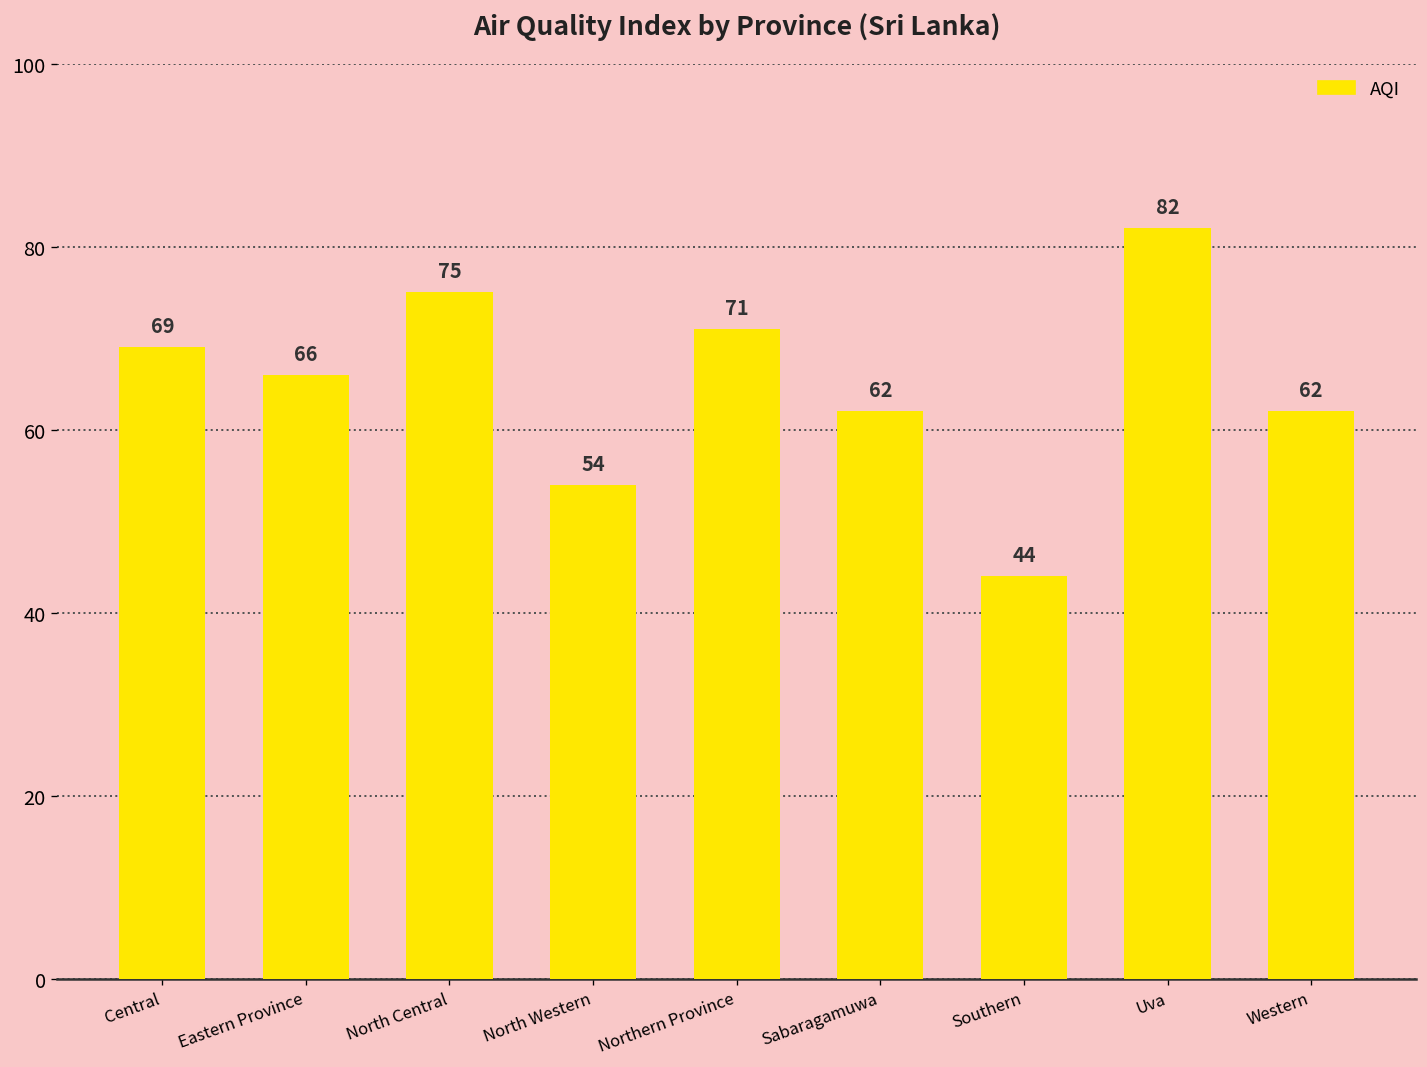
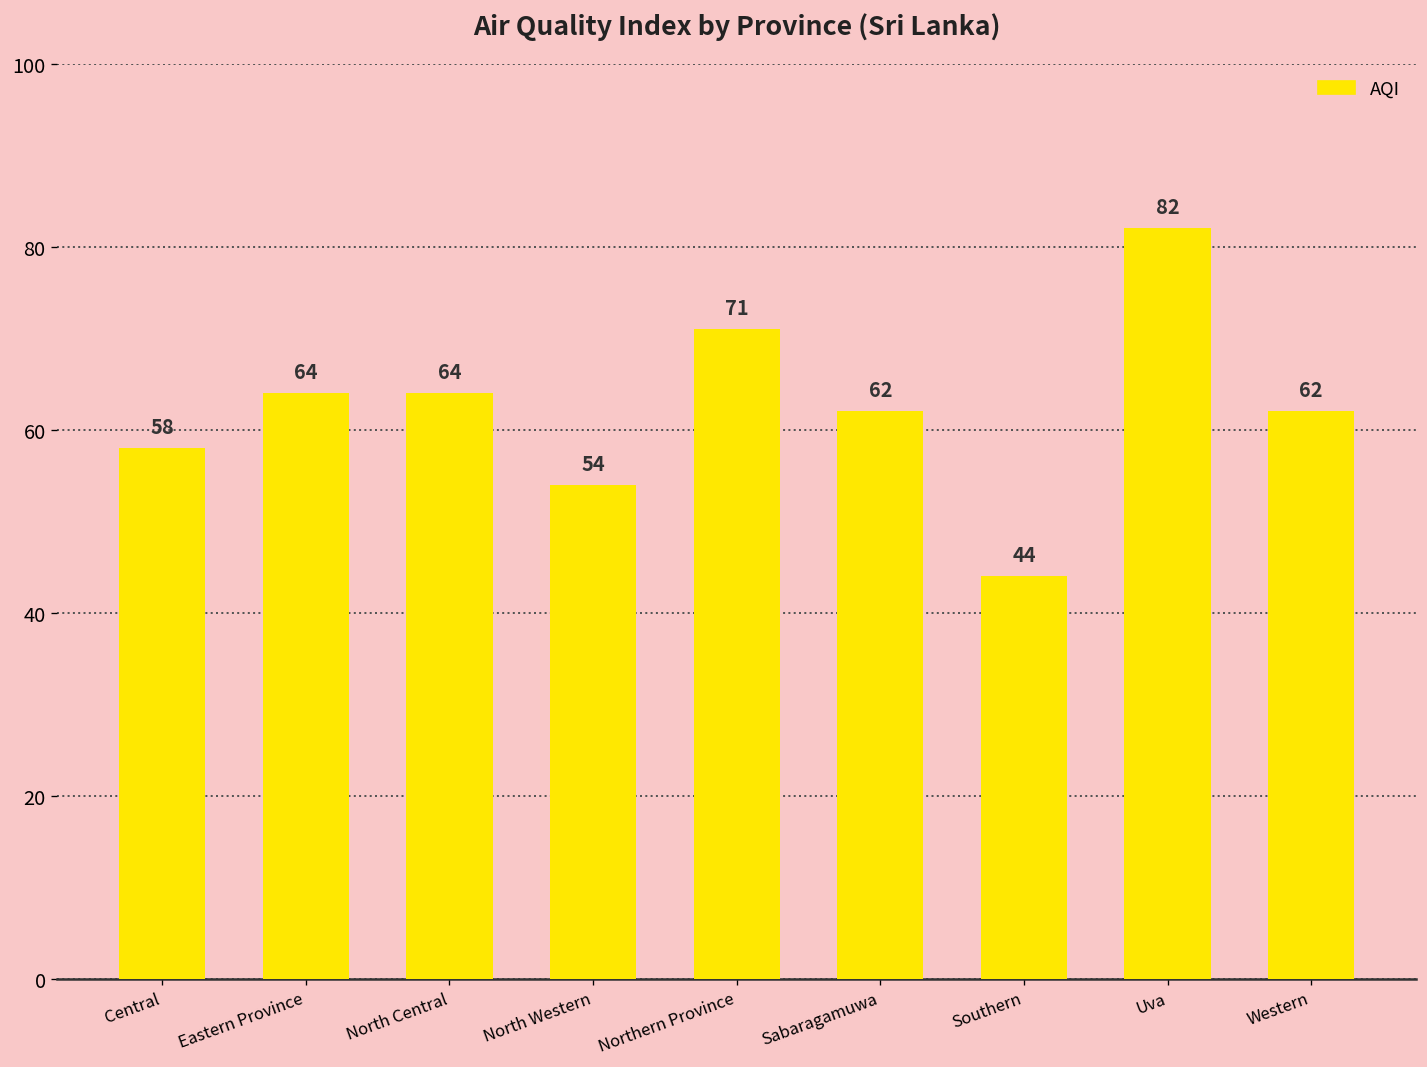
Central: 69 -> 58
Eastern Province: 66 -> 64
North Central: 75 -> 64
